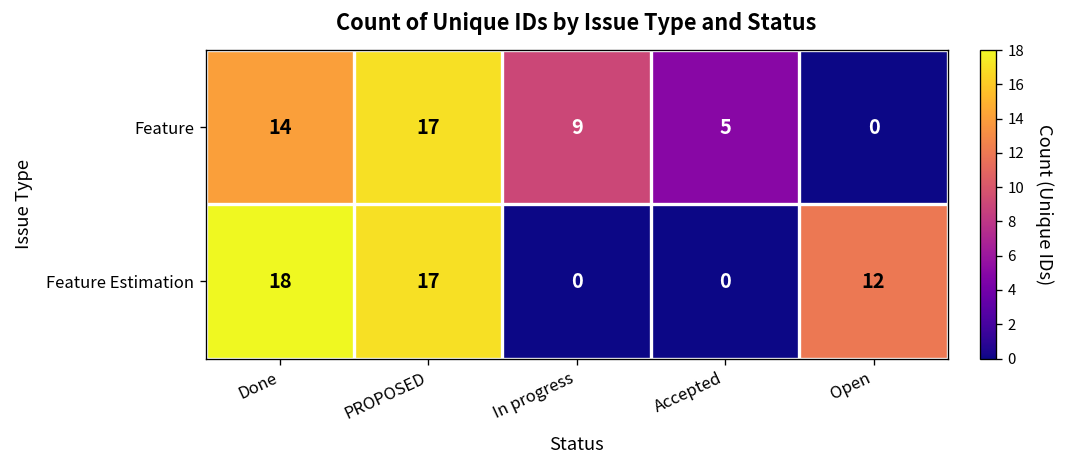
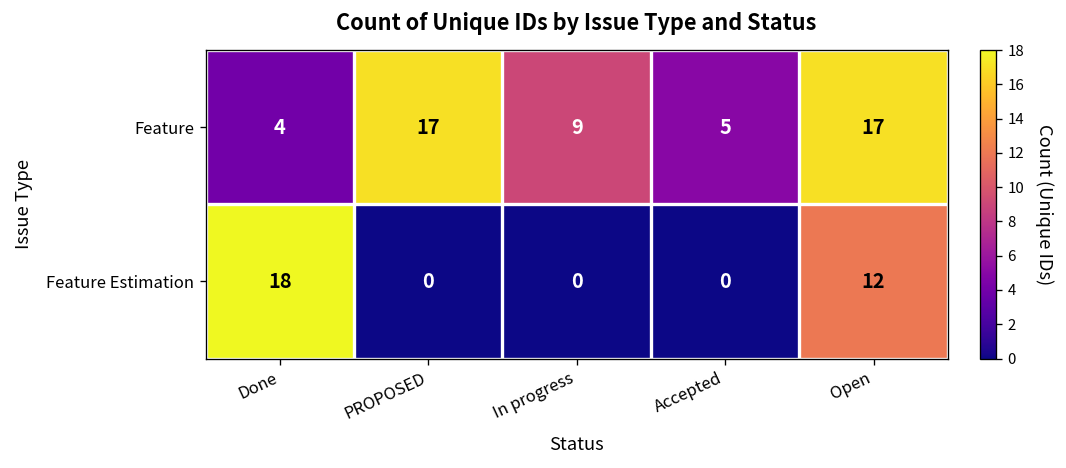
Feature, Done: 14 -> 4
Feature, Open: 0 -> 17
Feature Estimation, PROPOSED: 17 -> 0
